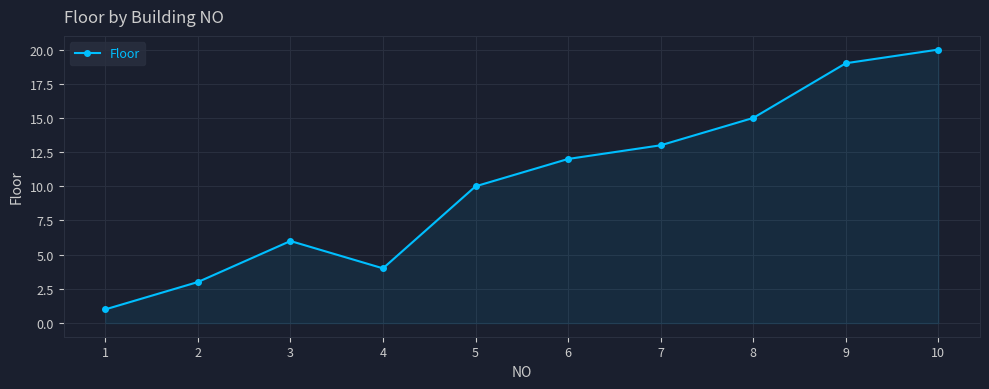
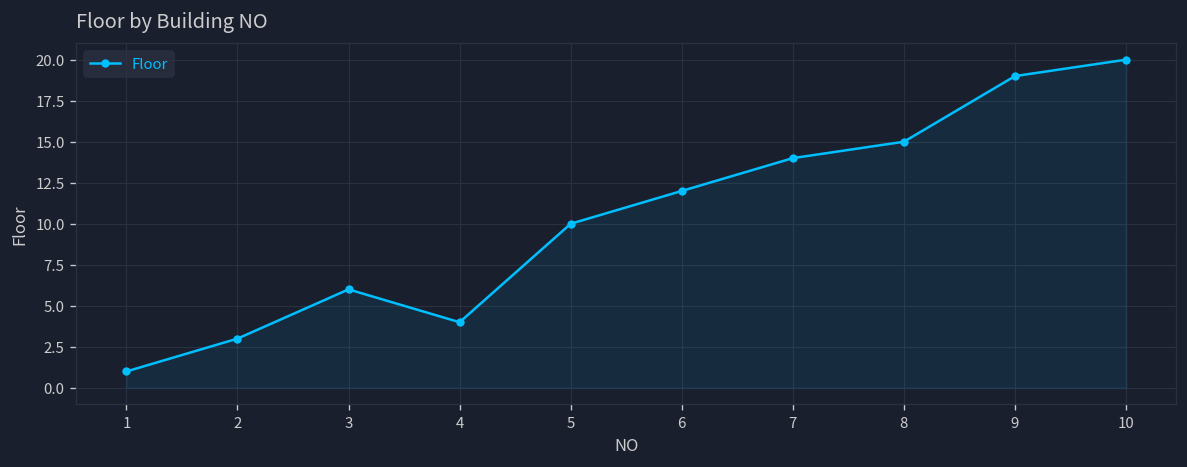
7: 13 -> 14
